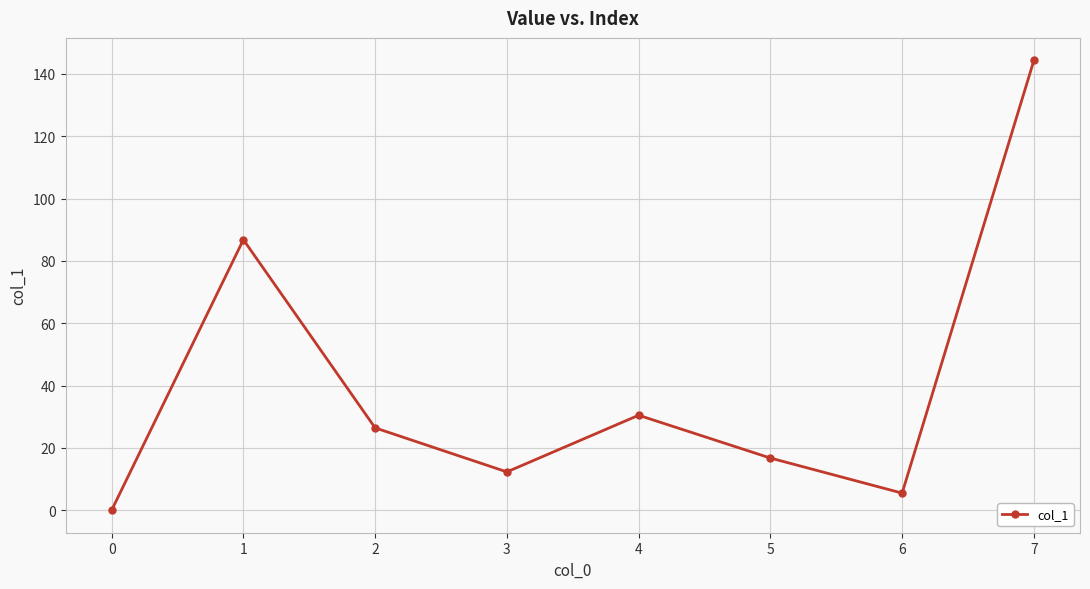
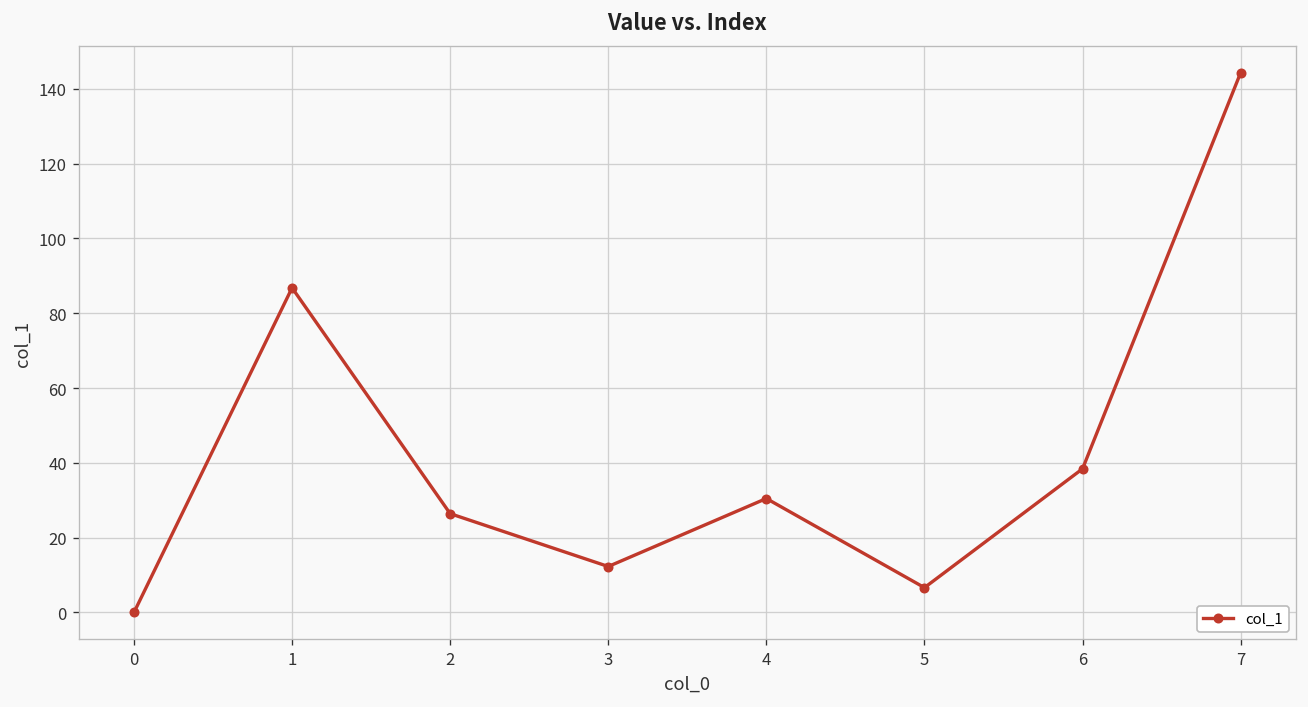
5: 17 -> 7
6: 5 -> 38
